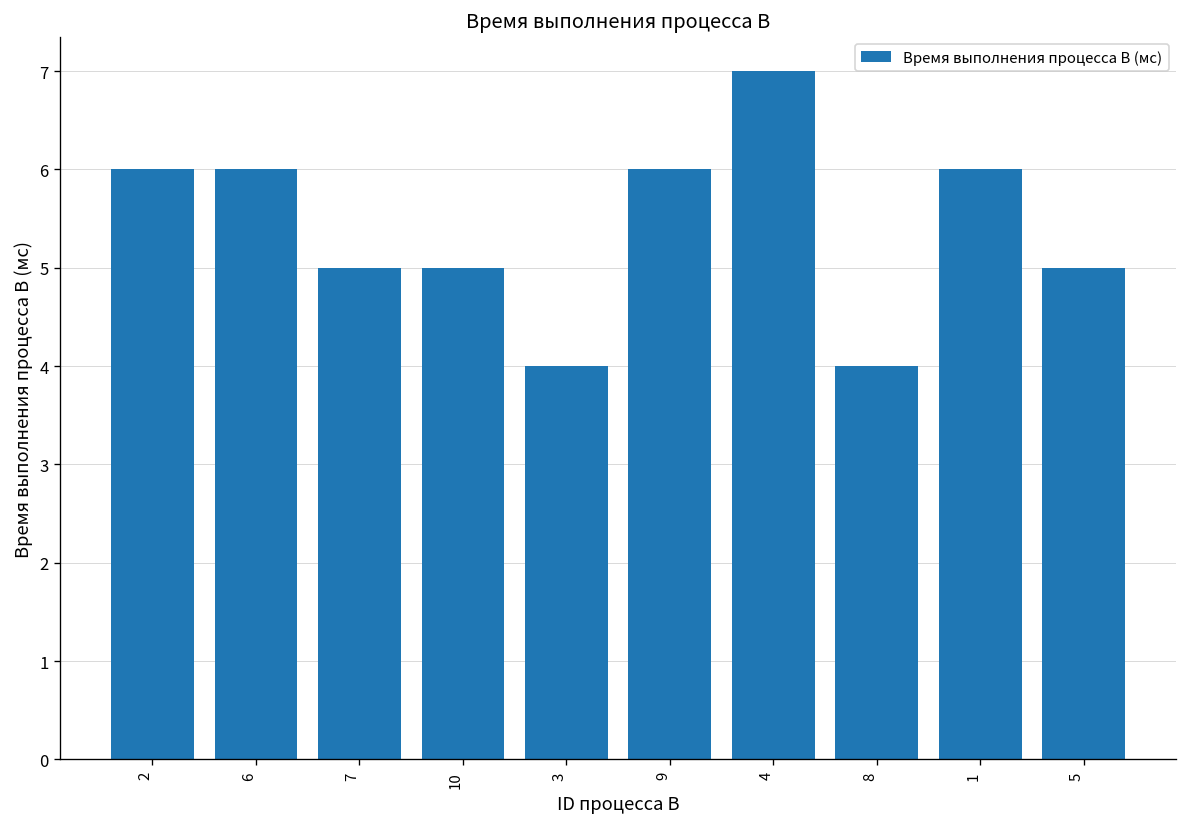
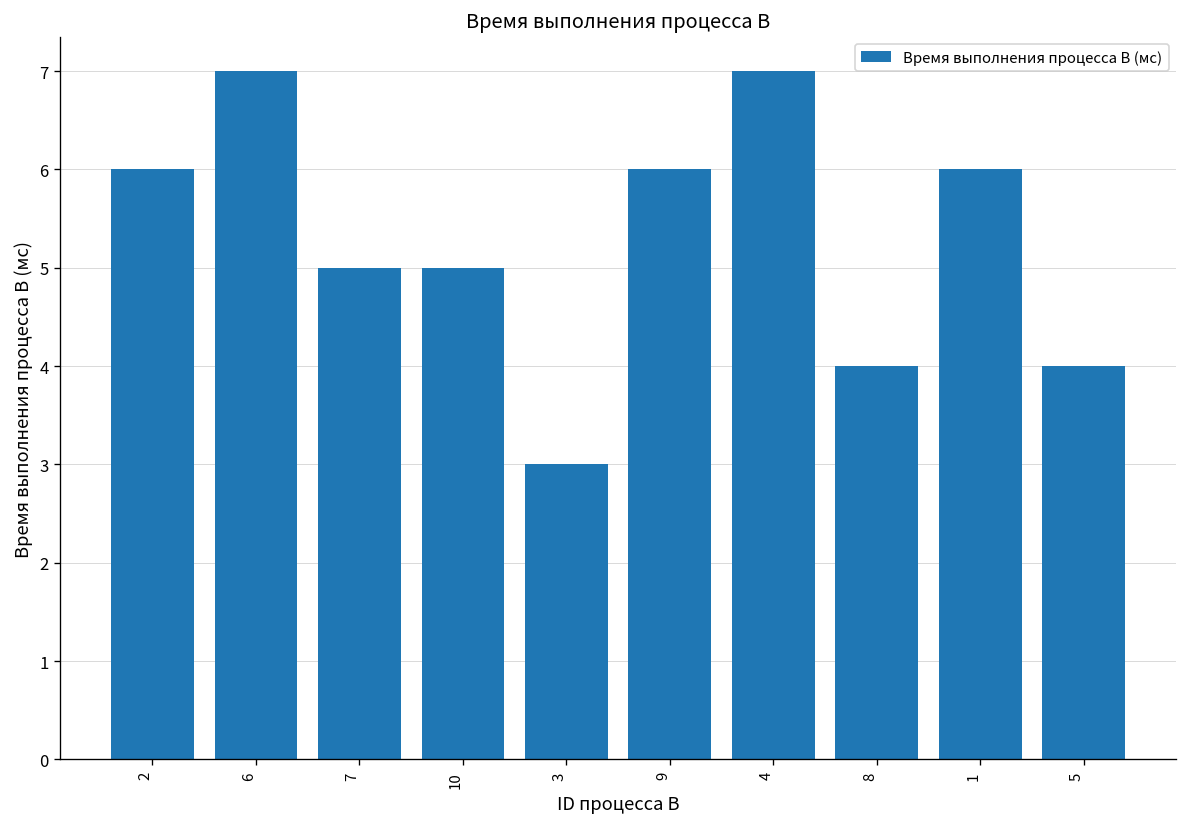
6: 6 -> 7
3: 4 -> 3
5: 5 -> 4
